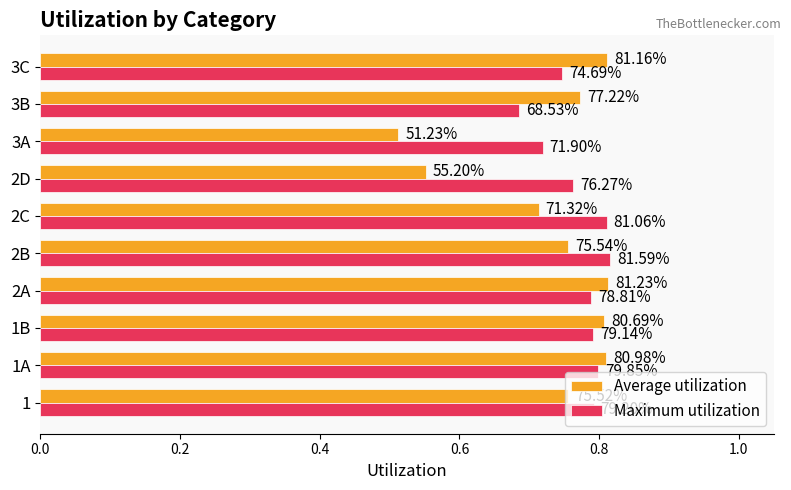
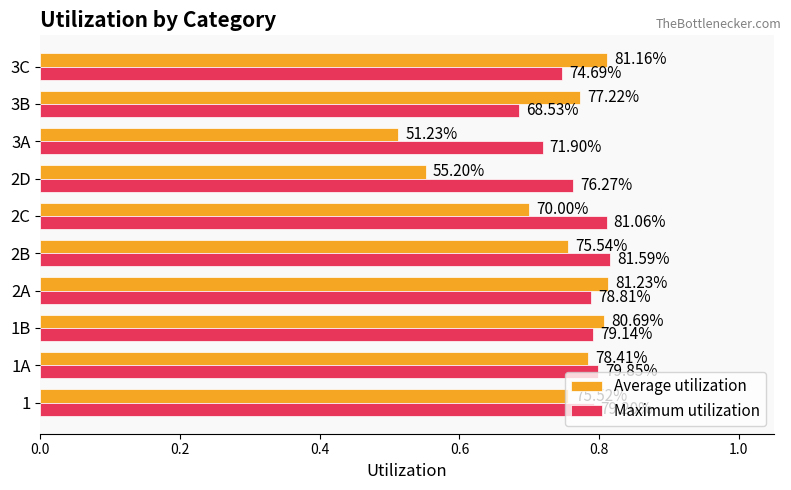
Average utilization, 2C: 71.32% -> 70.00%
Average utilization, 1A: 80.98% -> 78.41%
